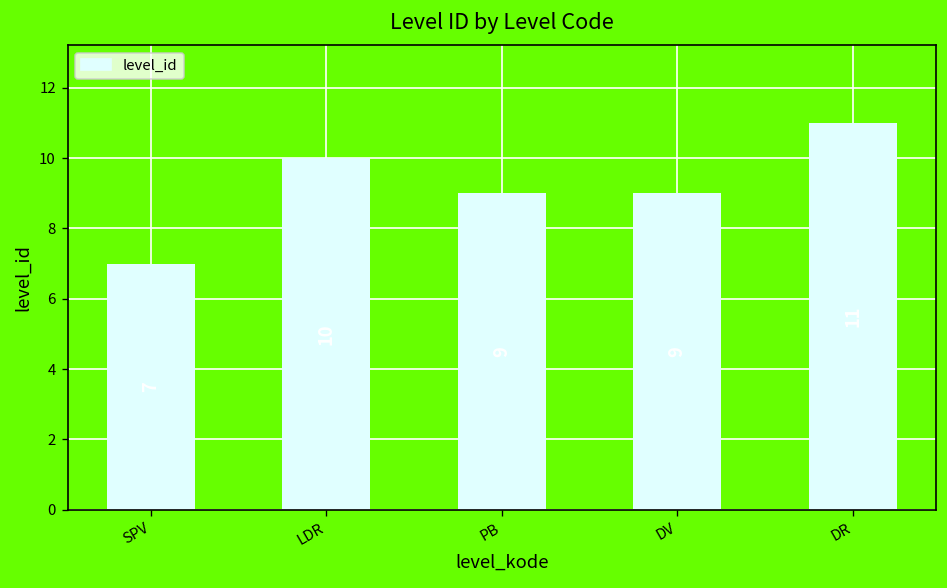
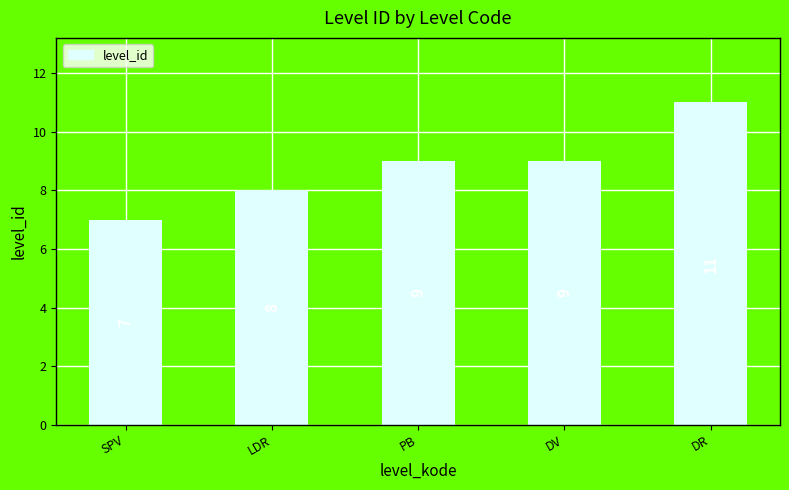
LDR: 10 -> 8
